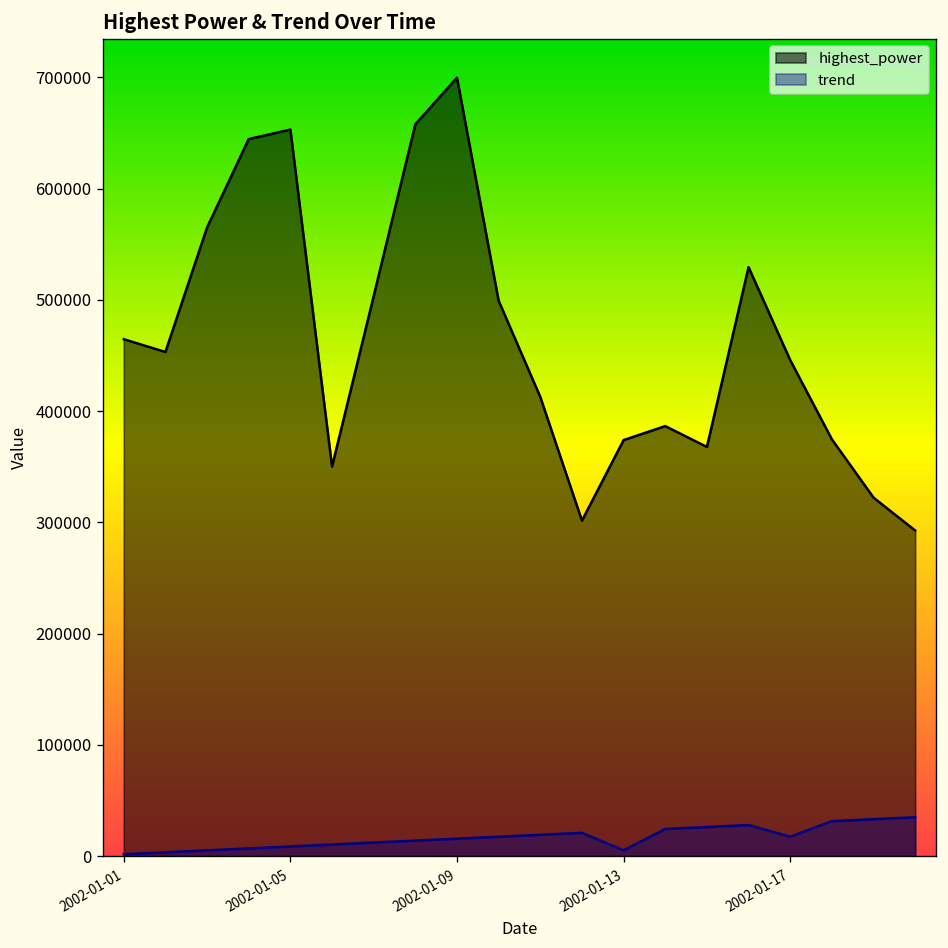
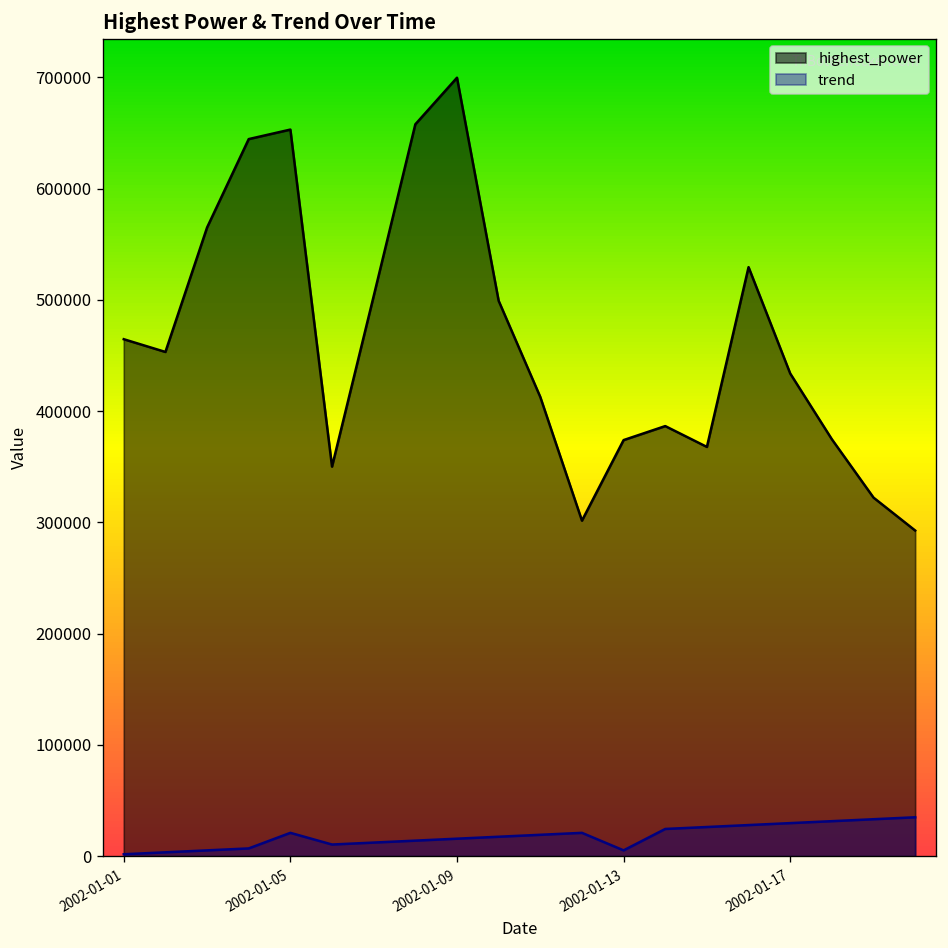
trend, 2002-01-05: 10000 -> 20000
highest_power, 2002-01-17: 450000 -> 430000
trend, 2002-01-17: 20000 -> 30000
